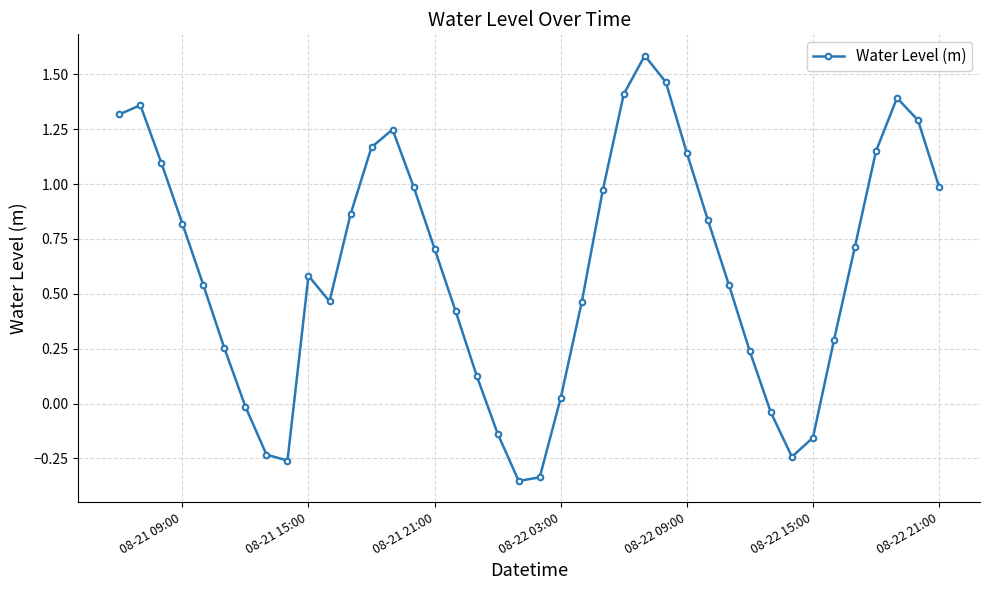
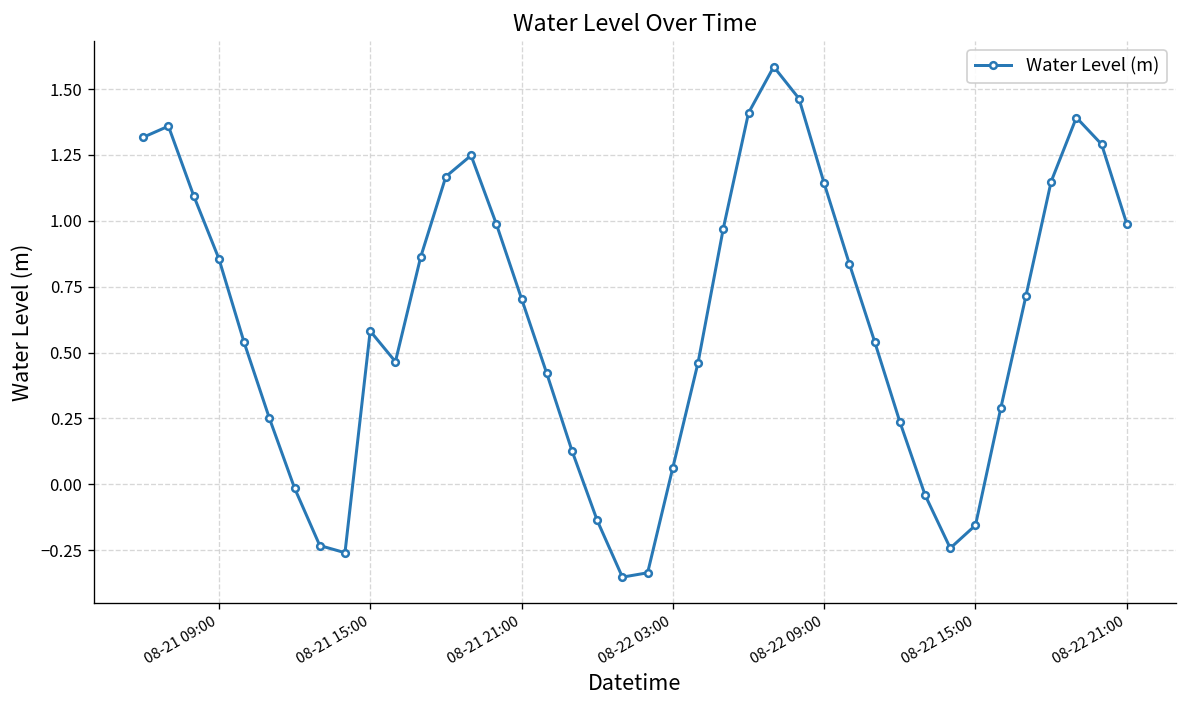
08-21 09:00: 0.82 -> 0.86
08-22 03:00: 0.02 -> 0.06
